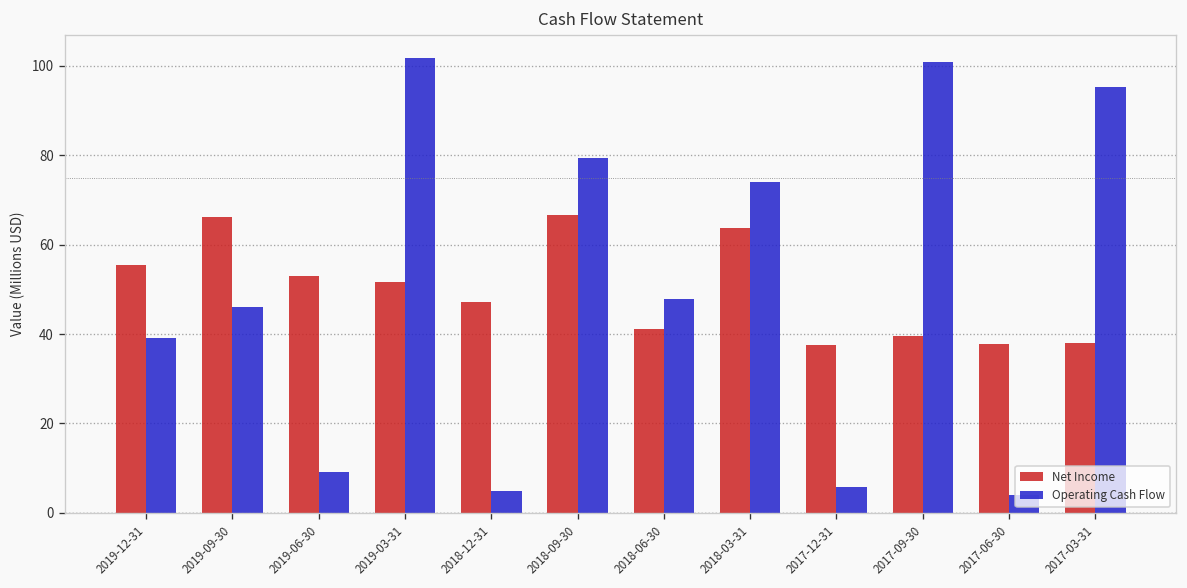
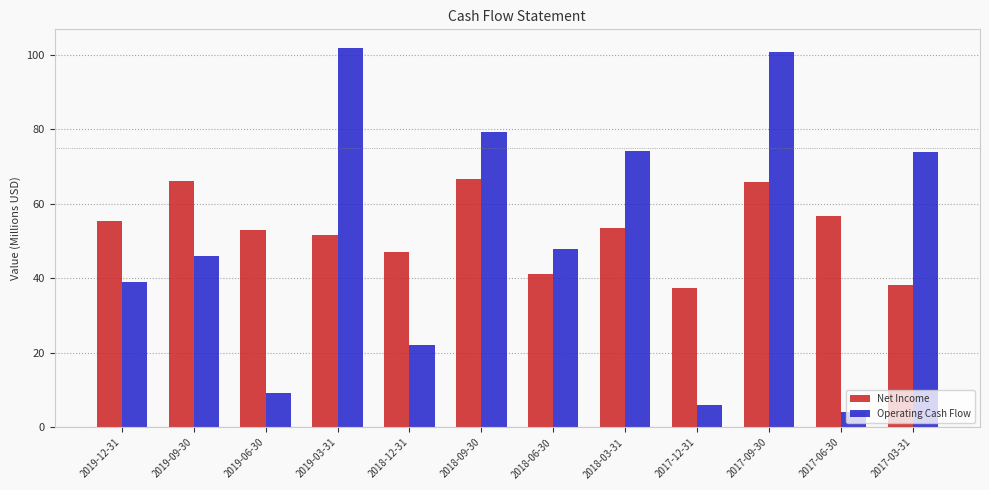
Operating Cash Flow, 2018-12-31: 5 -> 22
Net Income, 2018-03-31: 64 -> 53
Net Income, 2017-09-30: 40 -> 66
Net Income, 2017-06-30: 38 -> 57
Operating Cash Flow, 2017-03-31: 95 -> 74
